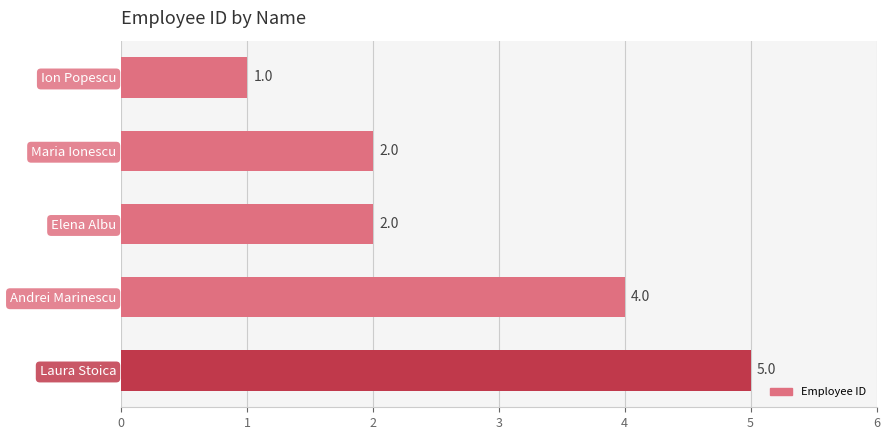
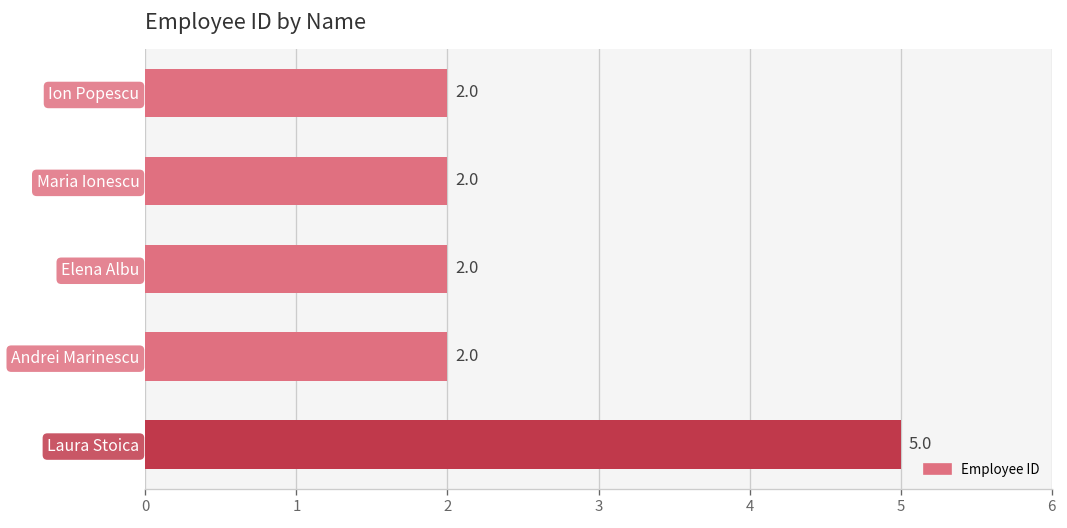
Ion Popescu: 1.0 -> 2.0
Andrei Marinescu: 4.0 -> 2.0
